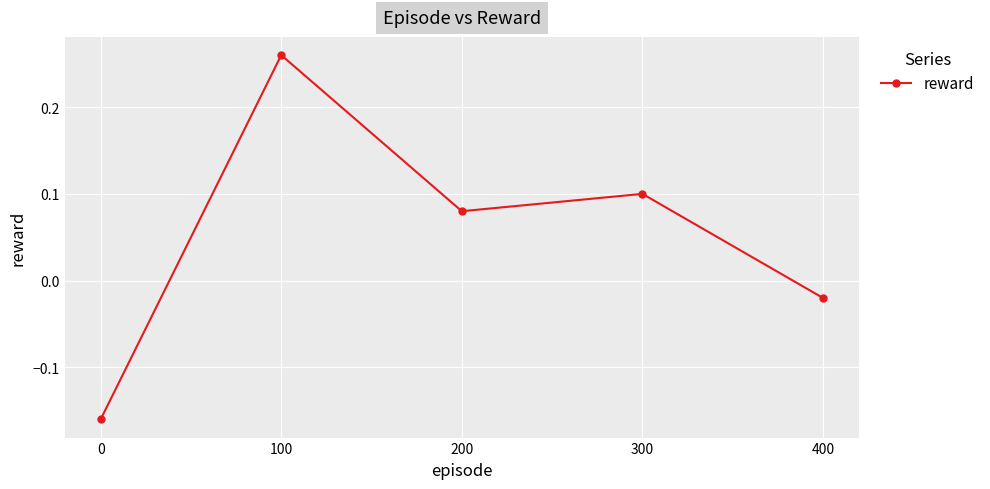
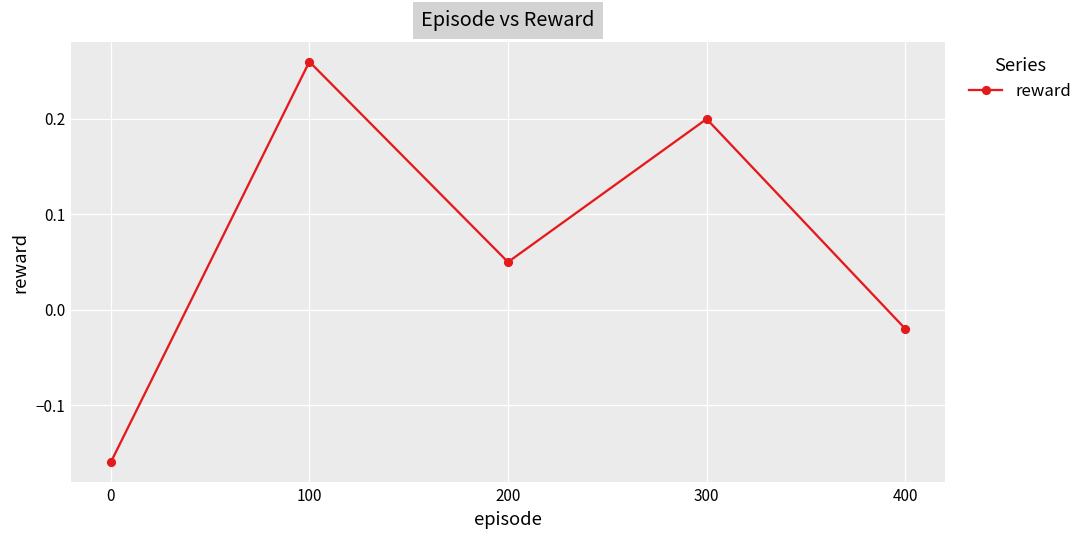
200: 0.08 -> 0.05
300: 0.1 -> 0.2
